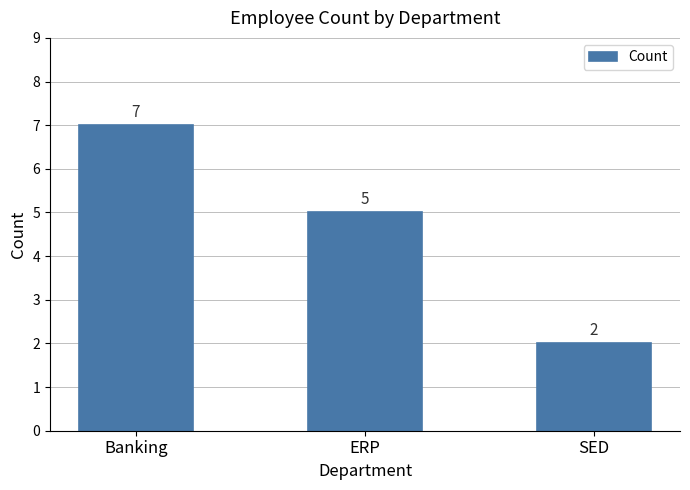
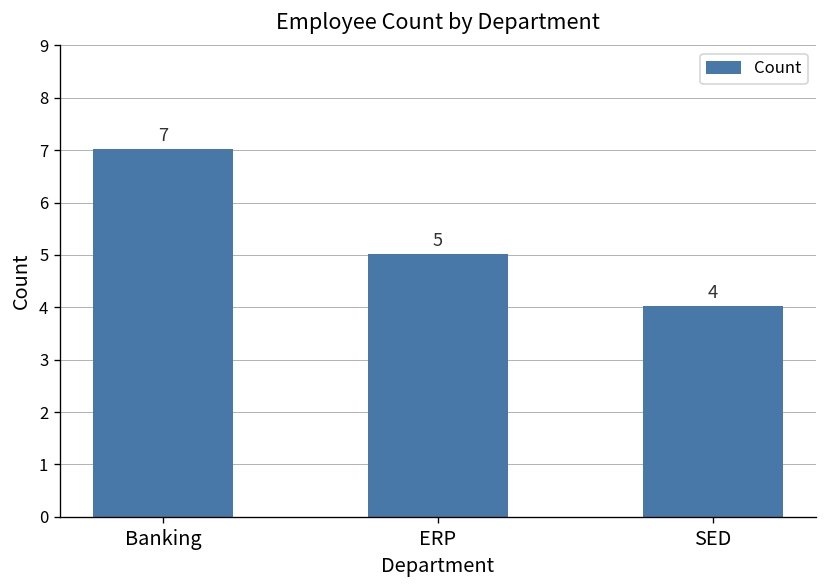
SED: 2 -> 4
